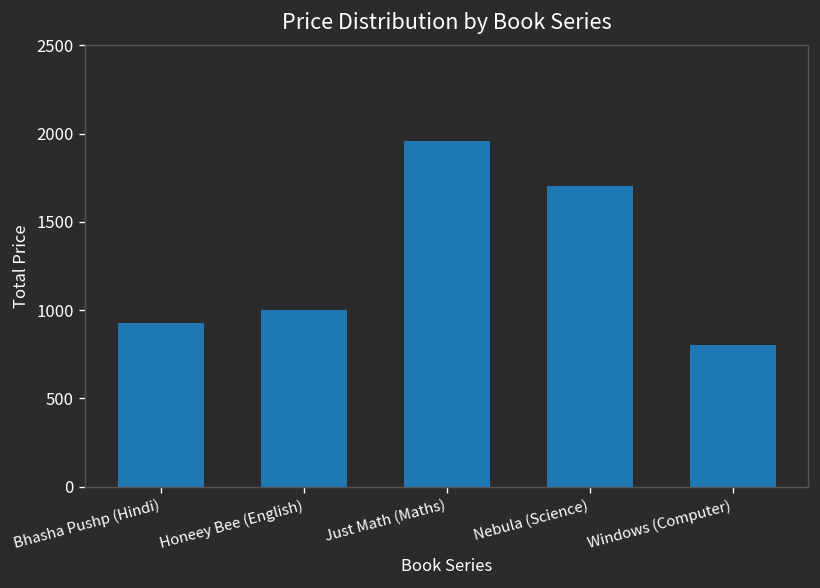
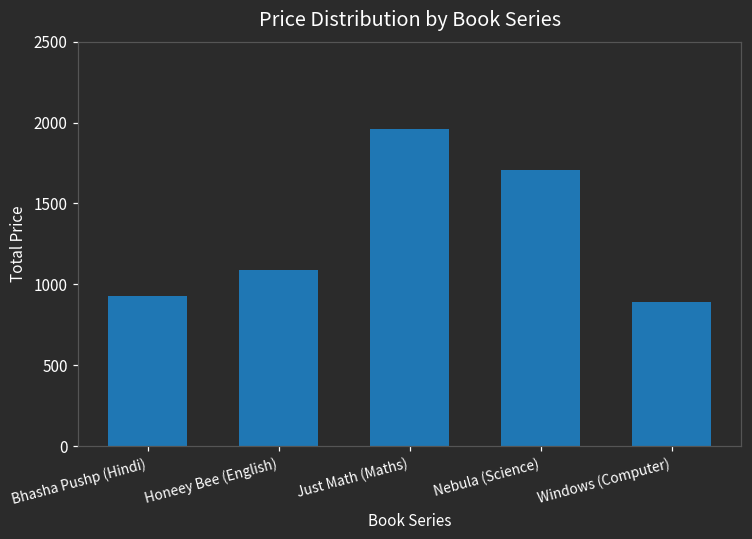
Honeey Bee (English): 1000 -> 1090
Windows (Computer): 810 -> 890
